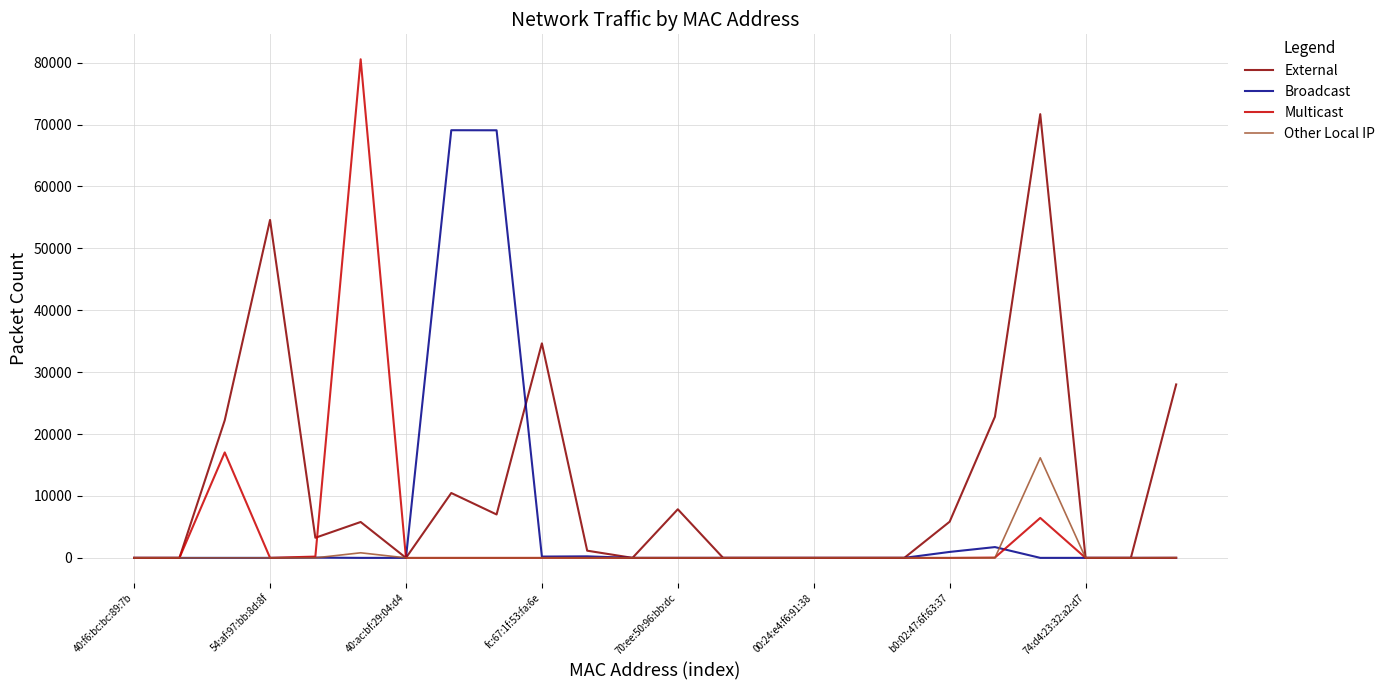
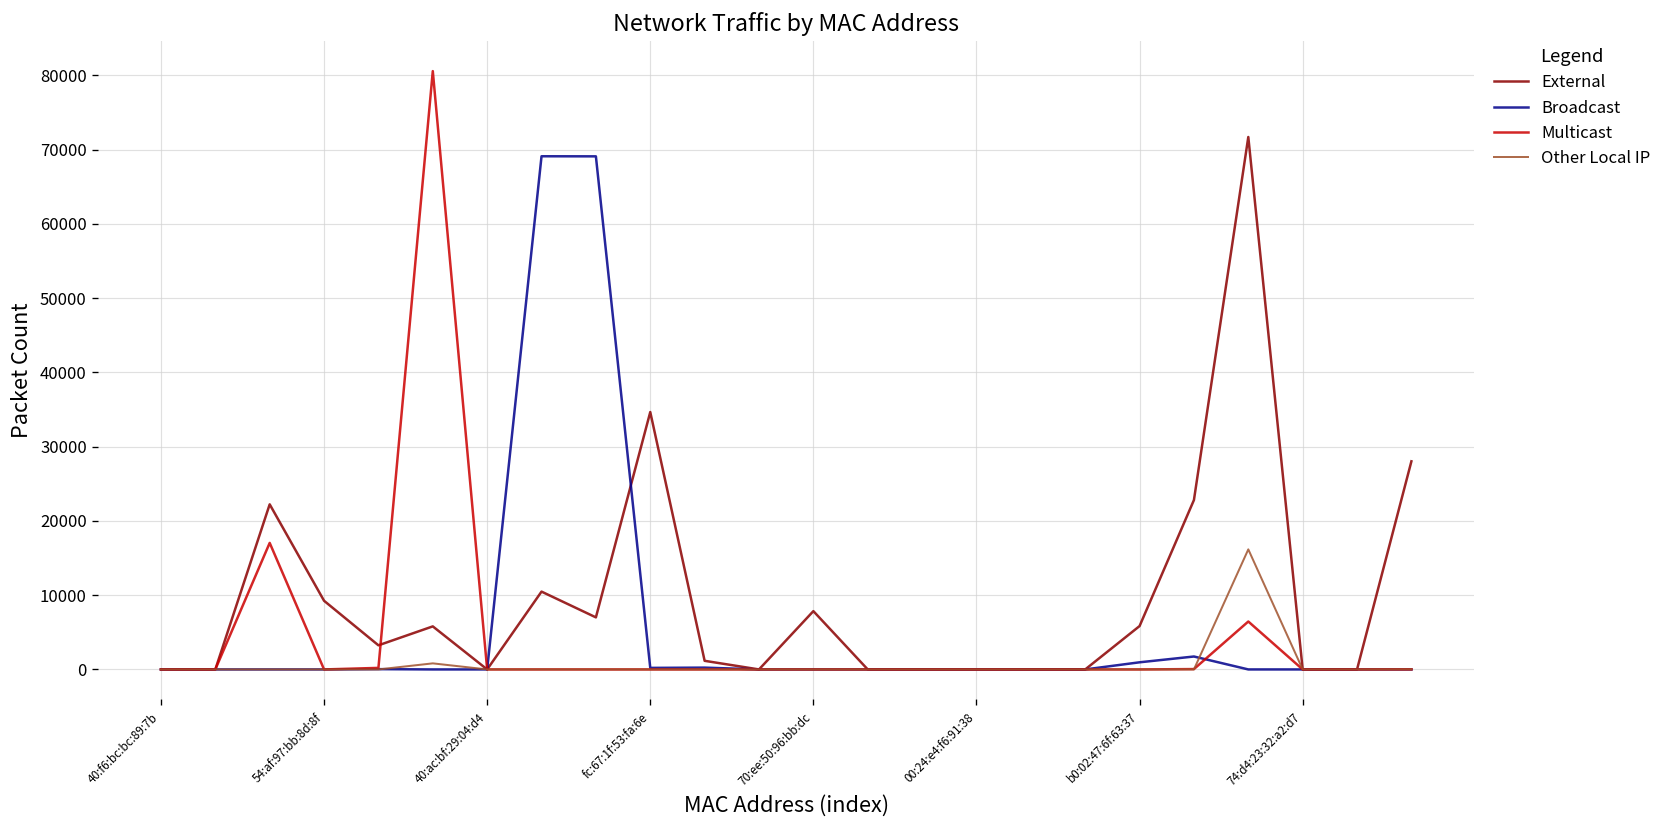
External, 54:af:97:bb:8d:8f: 55000 -> 9000
